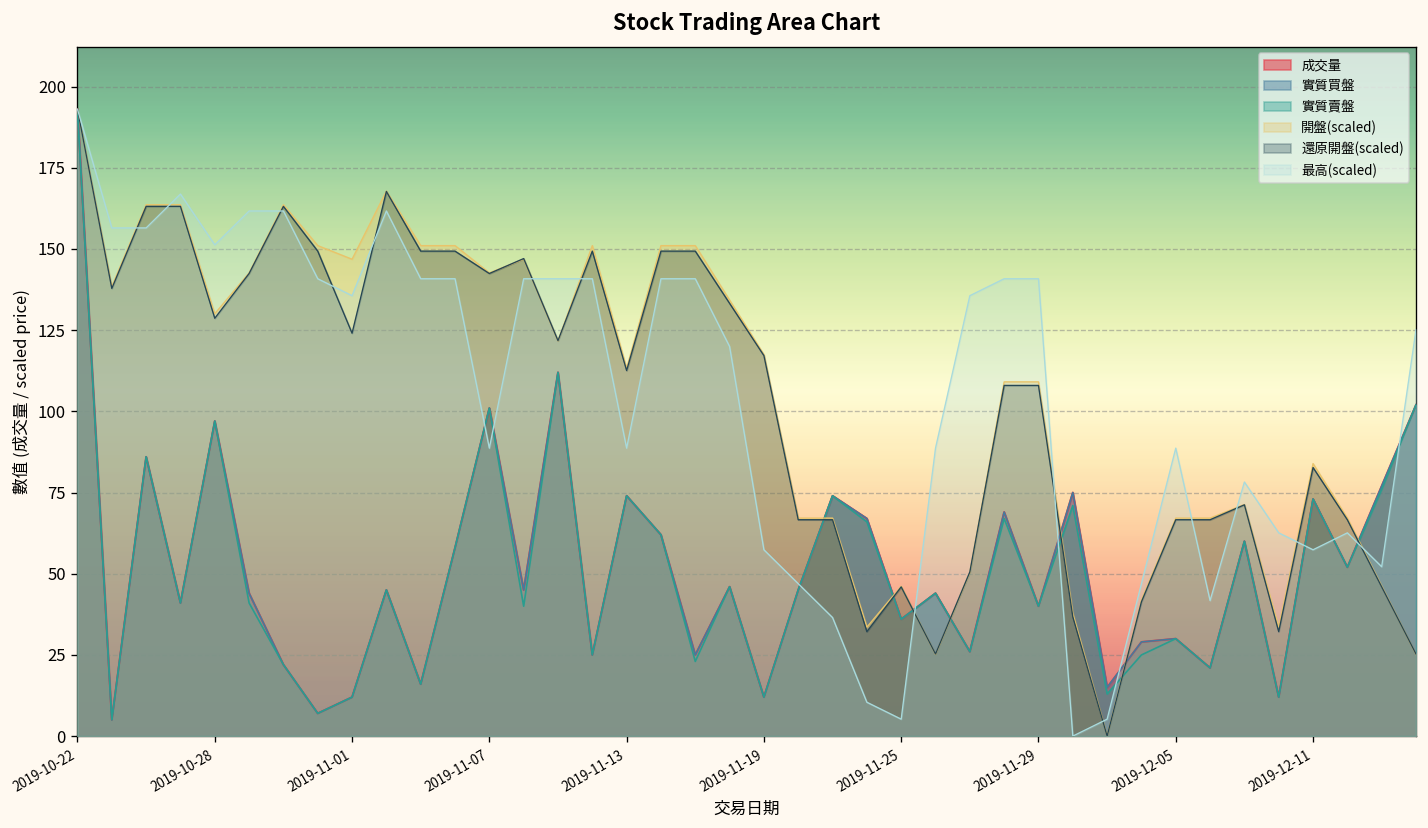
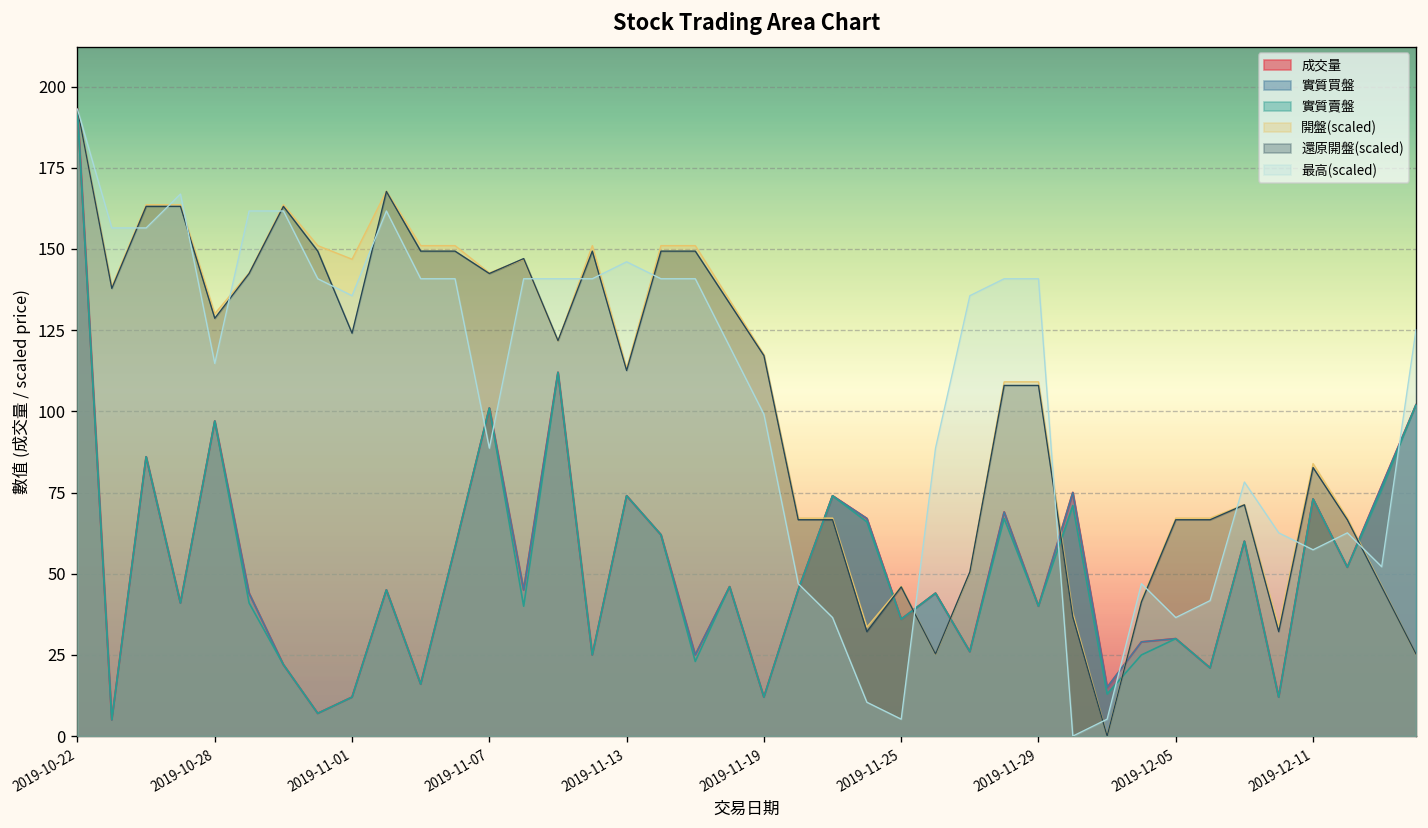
最高(scaled), 2019-10-28: 151 -> 115
最高(scaled), 2019-11-13: 89 -> 146
最高(scaled), 2019-11-19: 57 -> 99
最高(scaled), 2019-12-05: 89 -> 37
